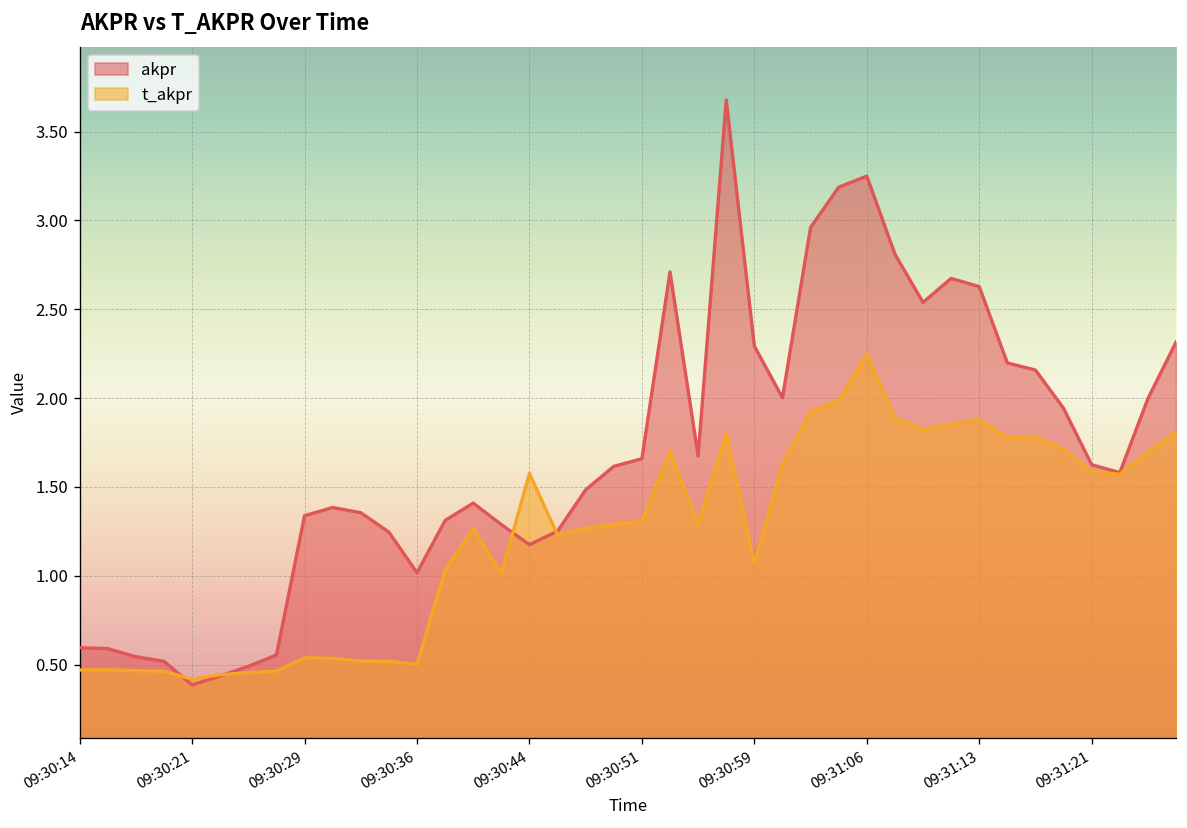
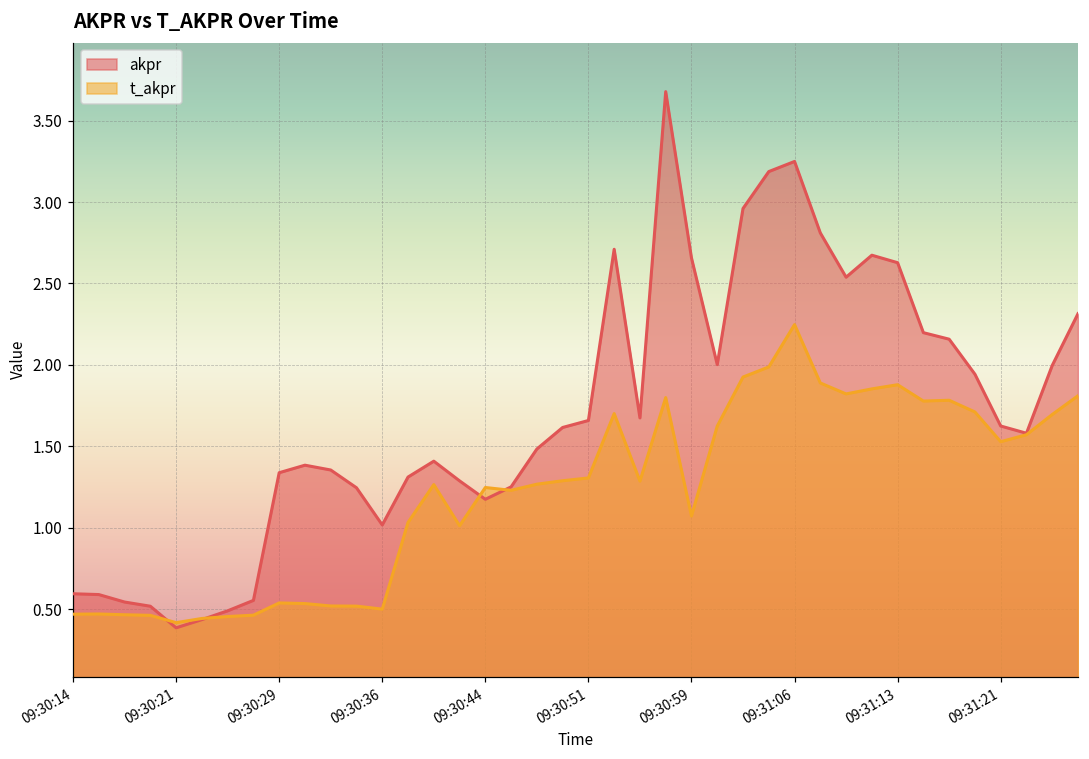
t_akpr, 09:30:44: 1.58 -> 1.25
akpr, 09:30:59: 2.29 -> 2.66
t_akpr, 09:31:21: 1.58 -> 1.53
